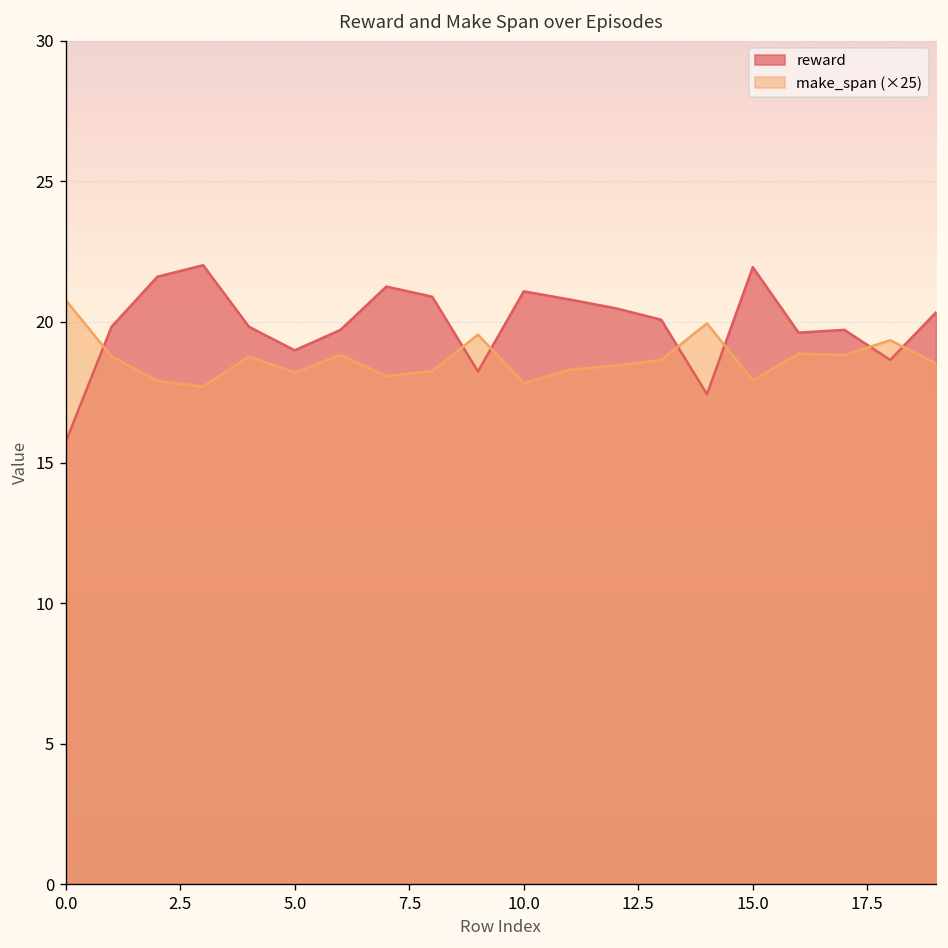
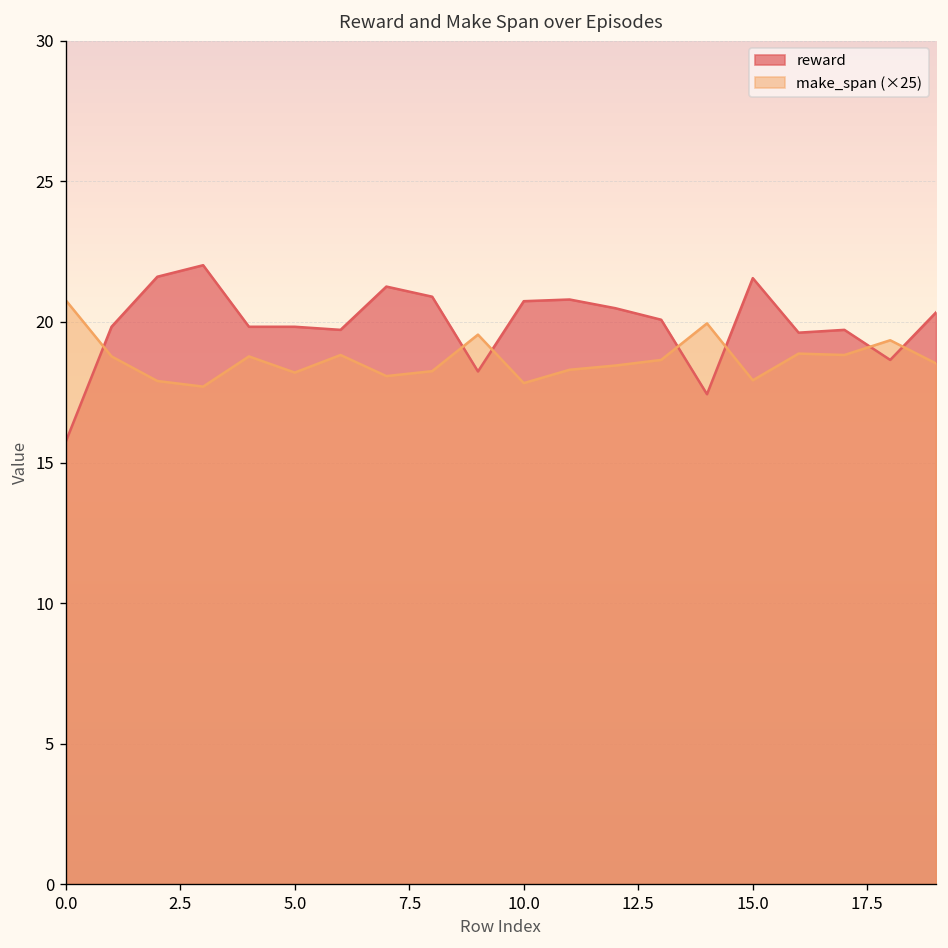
reward, 5.0: 19.0 -> 19.8
reward, 10.0: 21.1 -> 20.7
reward, 15.0: 22.0 -> 21.6
